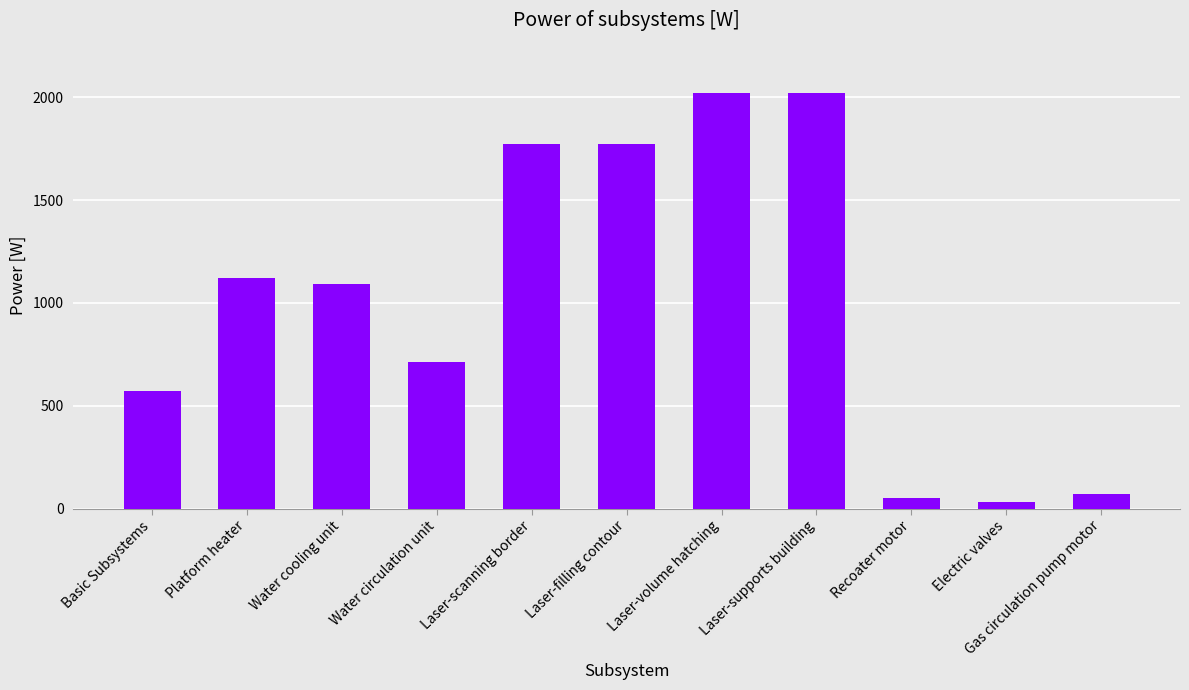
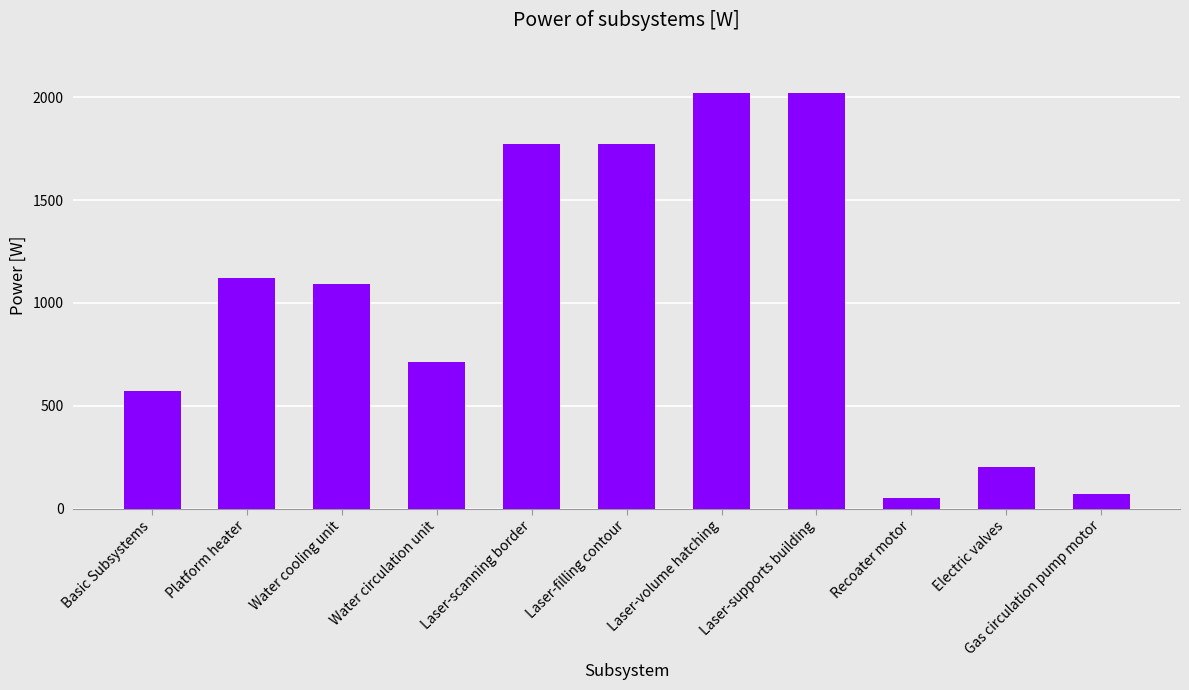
Electric valves: 30 -> 200
